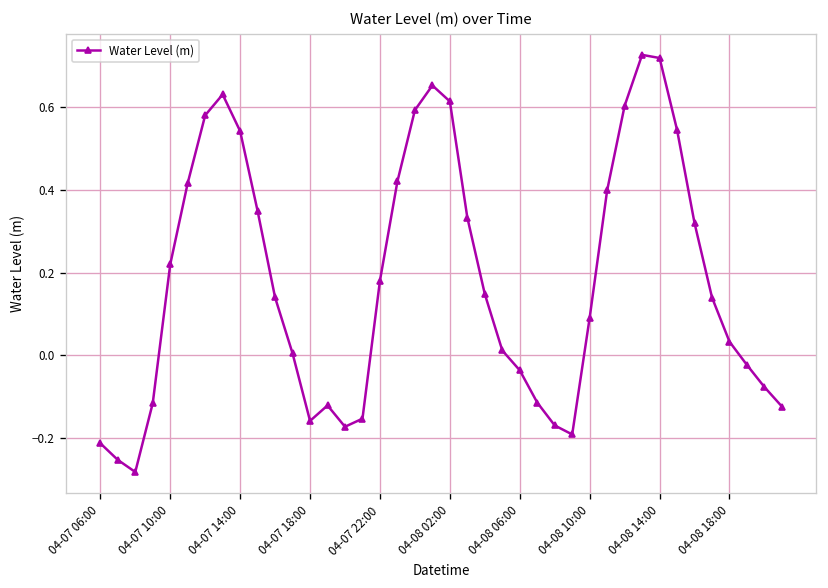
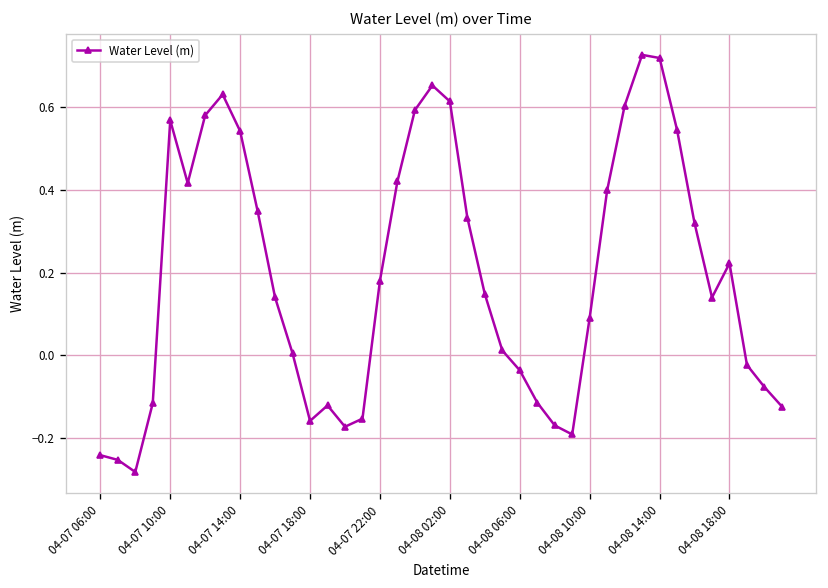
04-07 06:00: -0.21 -> -0.24
04-07 10:00: 0.22 -> 0.57
04-08 18:00: 0.03 -> 0.22
